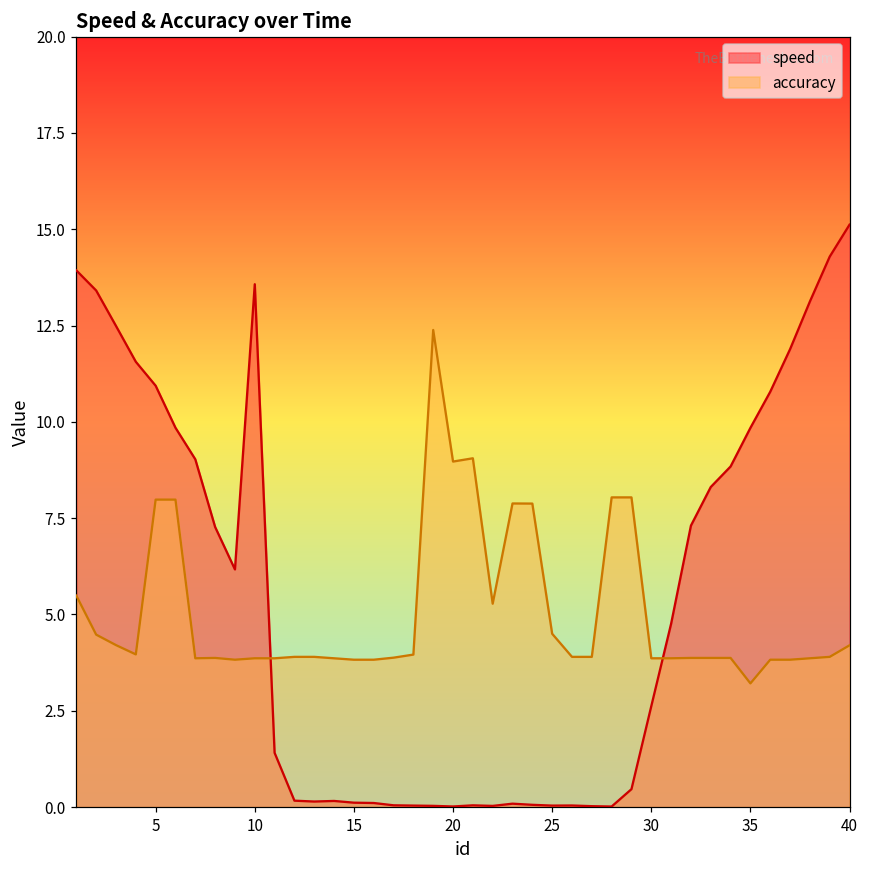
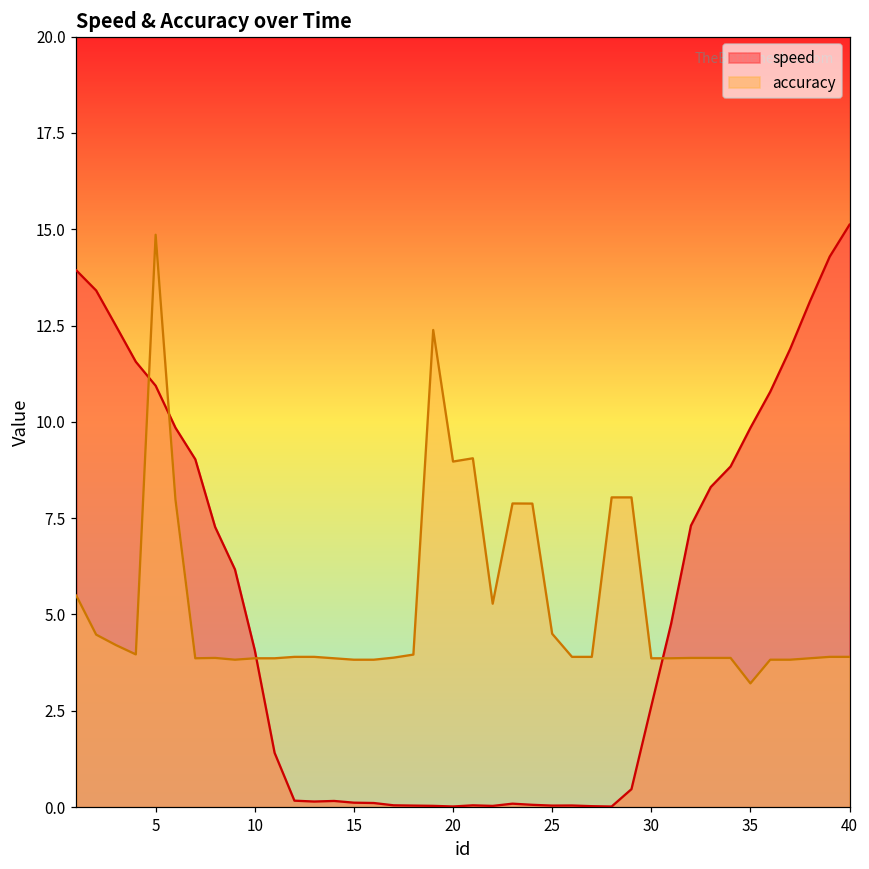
accuracy, 5: 8.0 -> 14.9
speed, 10: 13.6 -> 4.1
accuracy, 40: 4.2 -> 3.9
